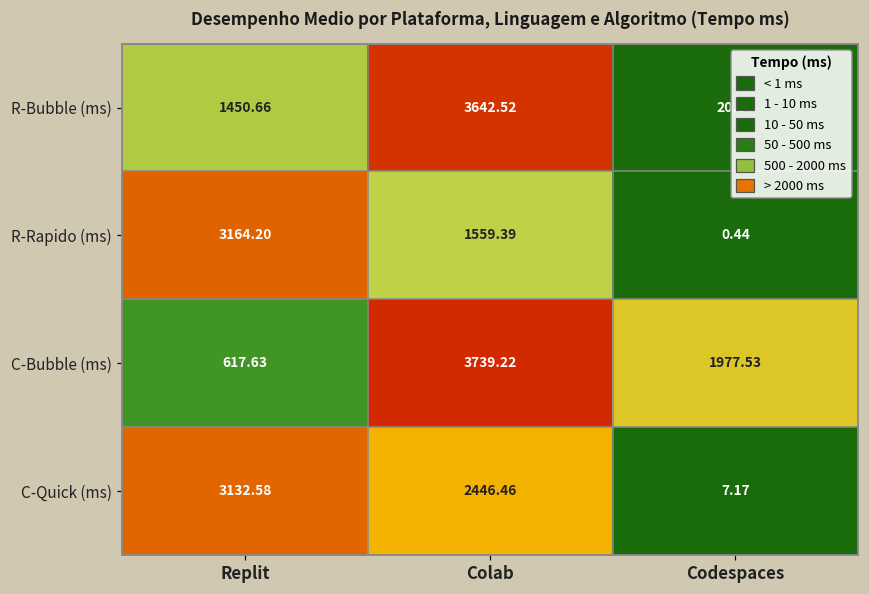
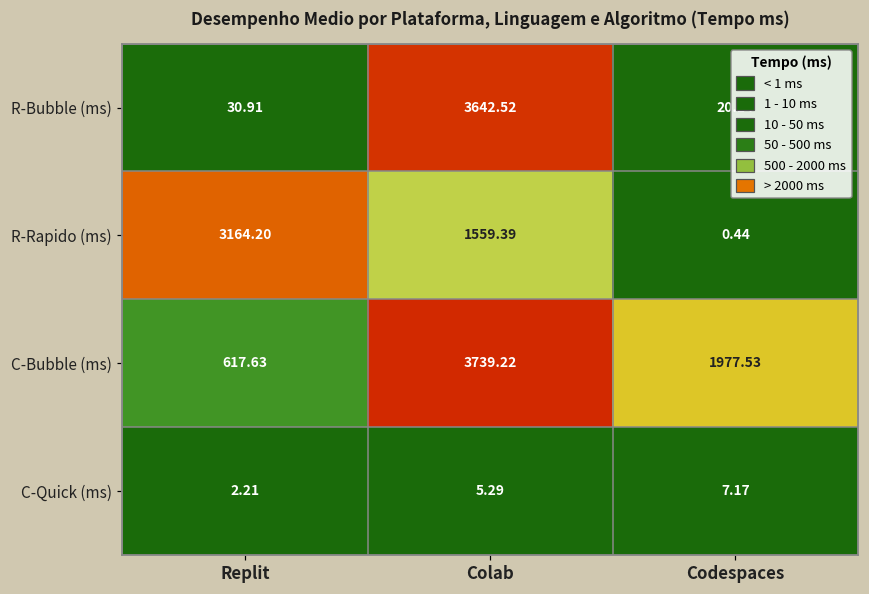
R-Bubble (ms), Replit: 1450.66 -> 30.91
C-Quick (ms), Replit: 3132.58 -> 2.21
C-Quick (ms), Colab: 2446.46 -> 5.29
